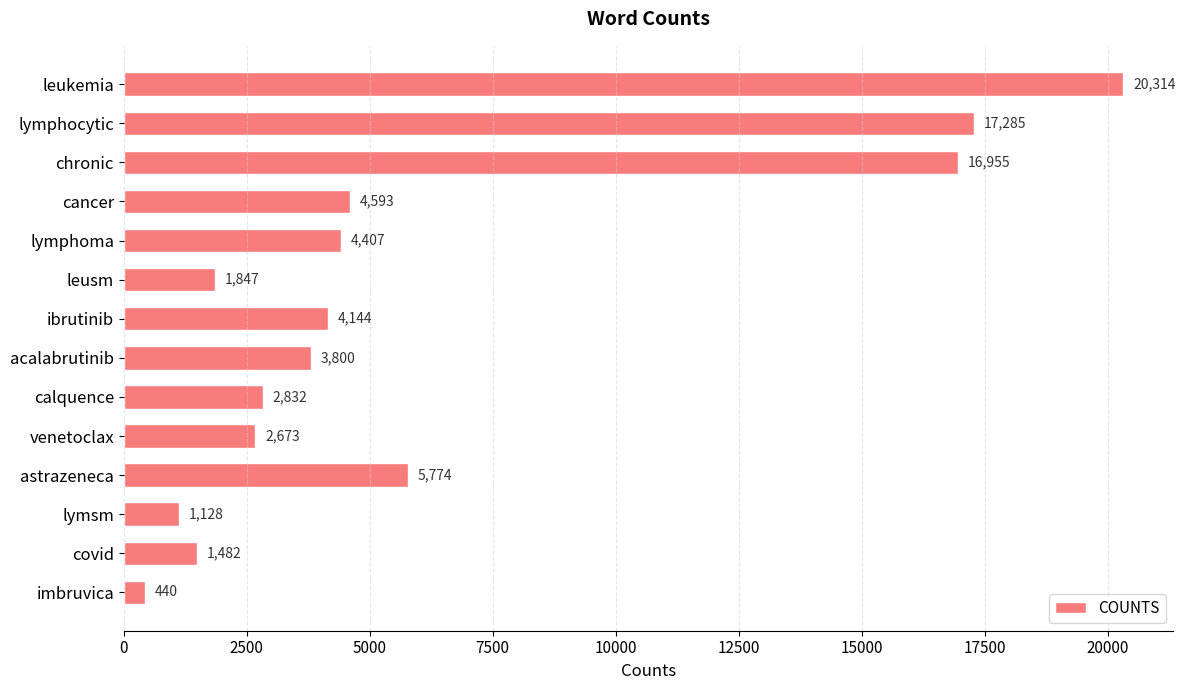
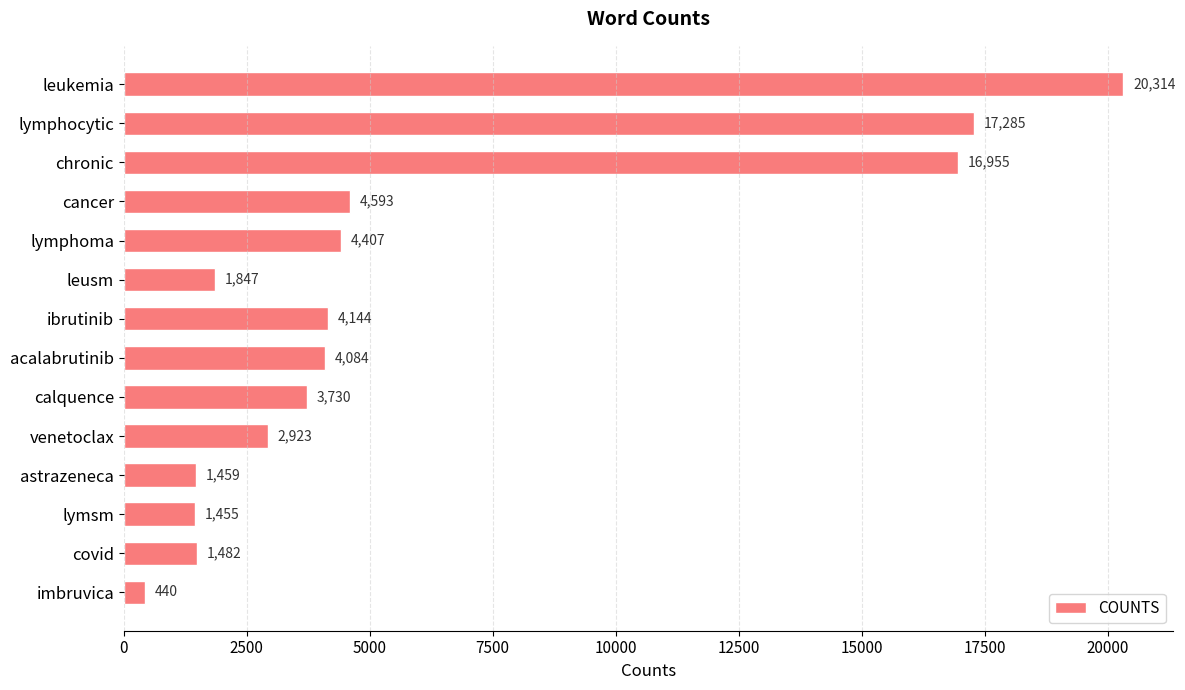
acalabrutinib: 3,800 -> 4,084
calquence: 2,832 -> 3,730
venetoclax: 2,673 -> 2,923
astrazeneca: 5,774 -> 1,459
lymsm: 1,128 -> 1,455
